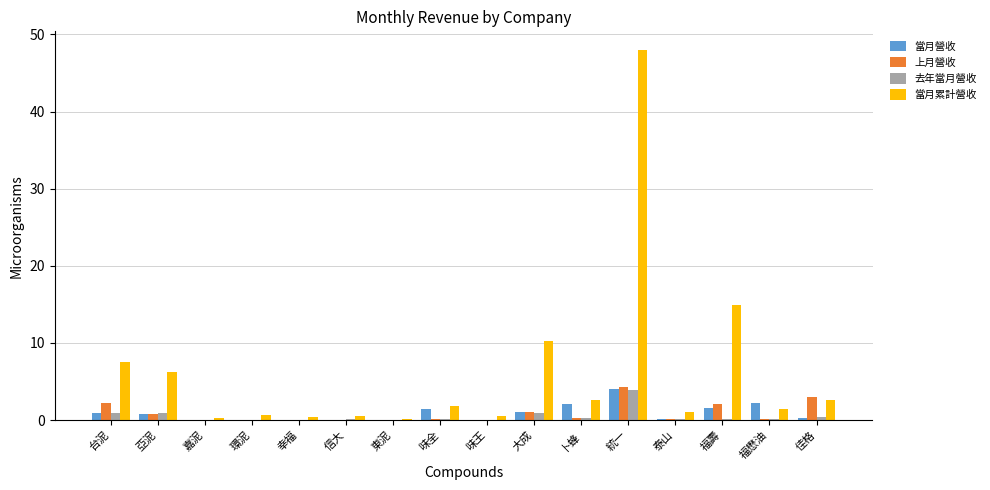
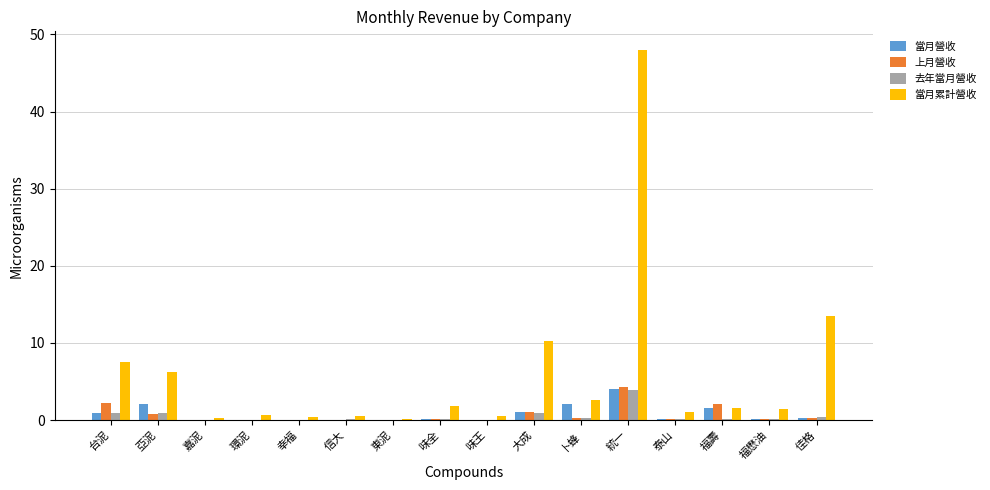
當月營收, 亞泥: 1 -> 2
當月營收, 味全: 1 -> 0
當月累計營收, 福壽: 15 -> 2
當月營收, 福懋油: 2 -> 0
上月營收, 佳格: 3 -> 0
當月累計營收, 佳格: 3 -> 14
